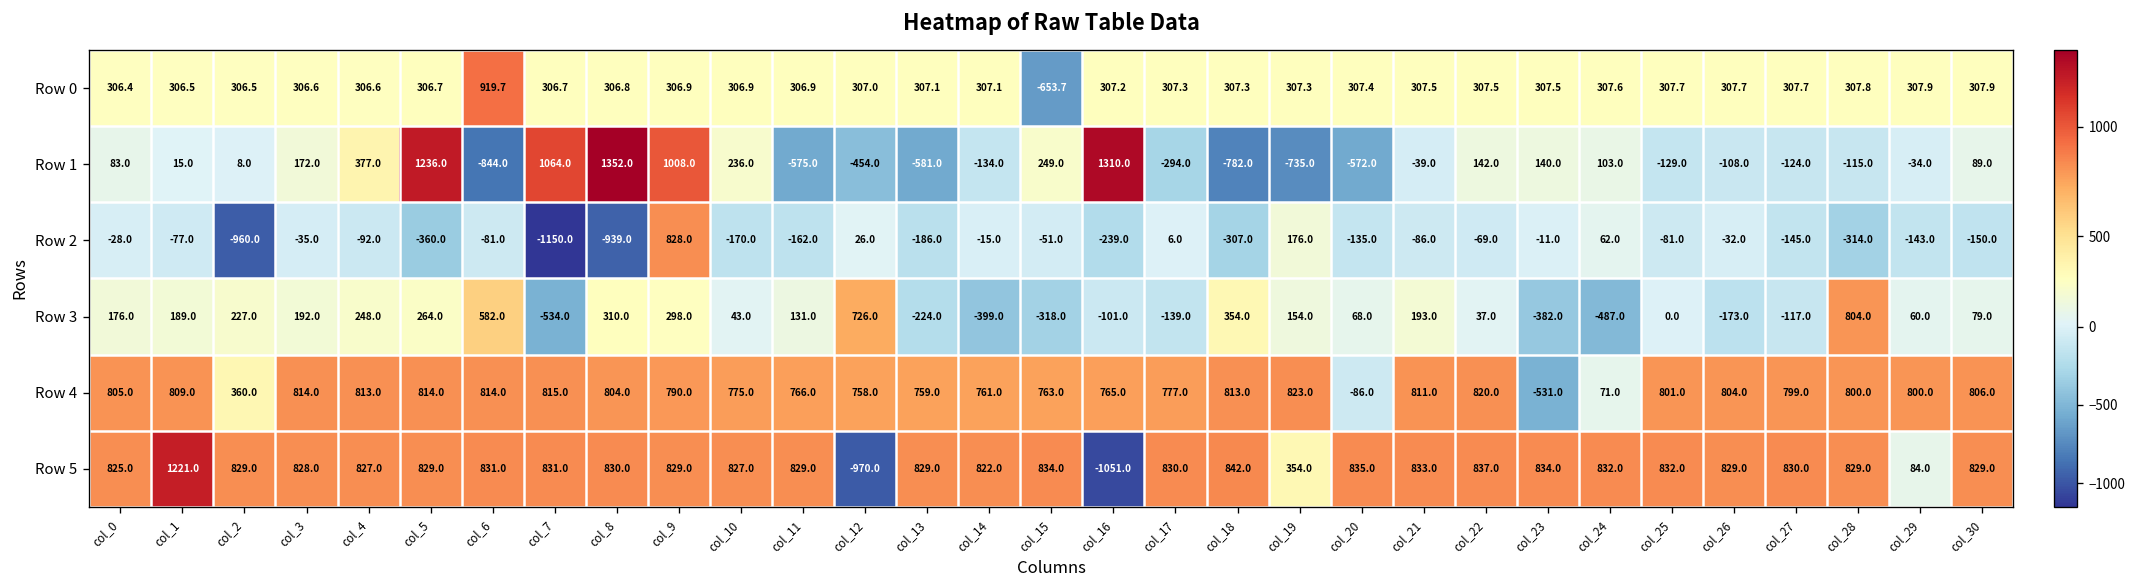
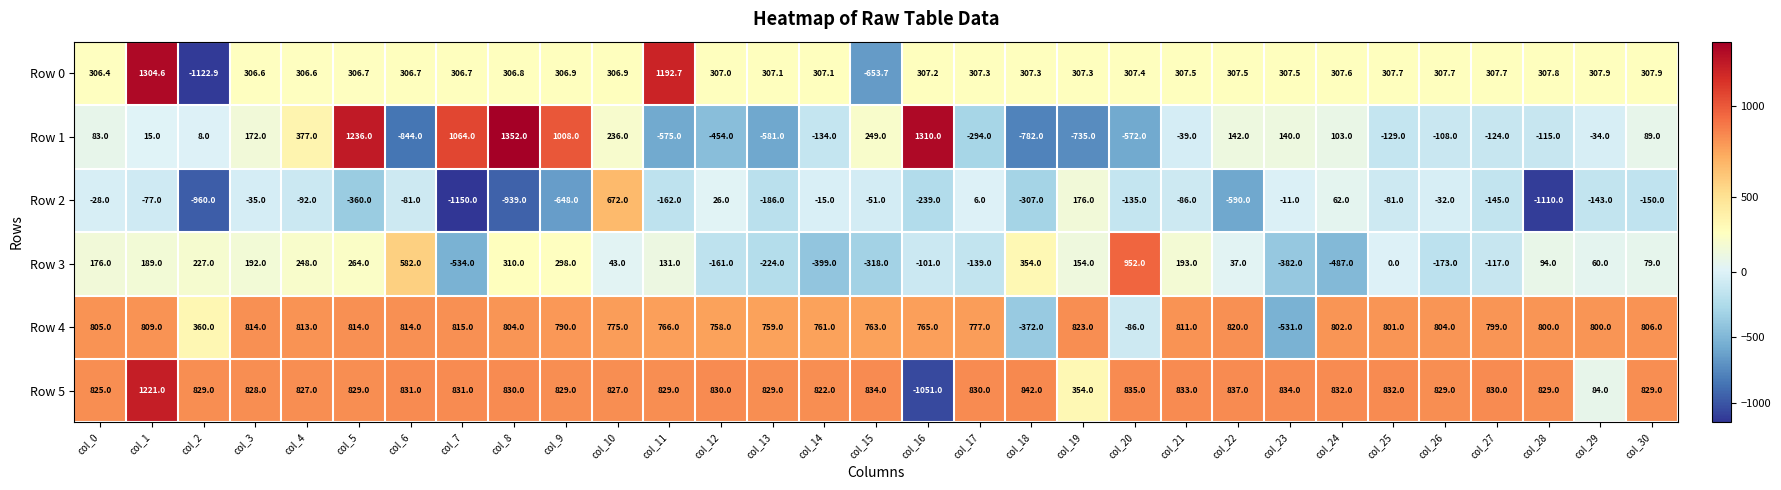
Row 0, col_1: 306.5 -> 1304.6
Row 0, col_2: 306.5 -> -1122.9
Row 0, col_6: 919.7 -> 306.7
Row 0, col_11: 306.9 -> 1192.7
Row 2, col_9: 828.0 -> -648.0
Row 2, col_10: -170.0 -> 672.0
Row 2, col_22: -69.0 -> -590.0
Row 2, col_28: -314.0 -> -1110.0
Row 3, col_12: 726.0 -> -161.0
Row 3, col_20: 68.0 -> 952.0
Row 3, col_28: 804.0 -> 94.0
Row 4, col_18: 813.0 -> -372.0
Row 4, col_24: 71.0 -> 802.0
Row 5, col_12: -970.0 -> 830.0
